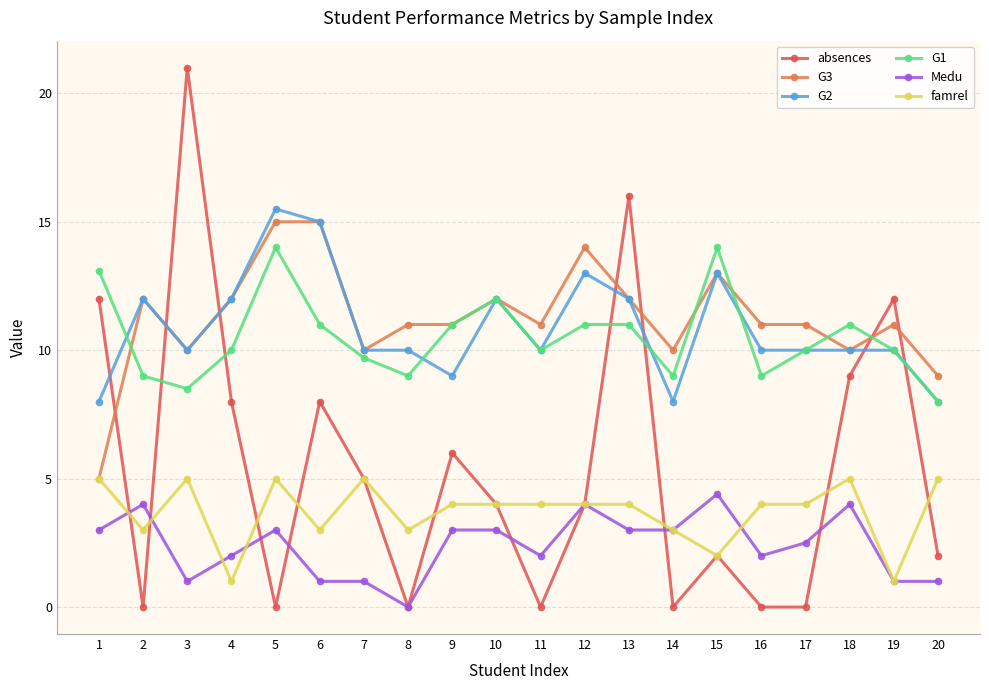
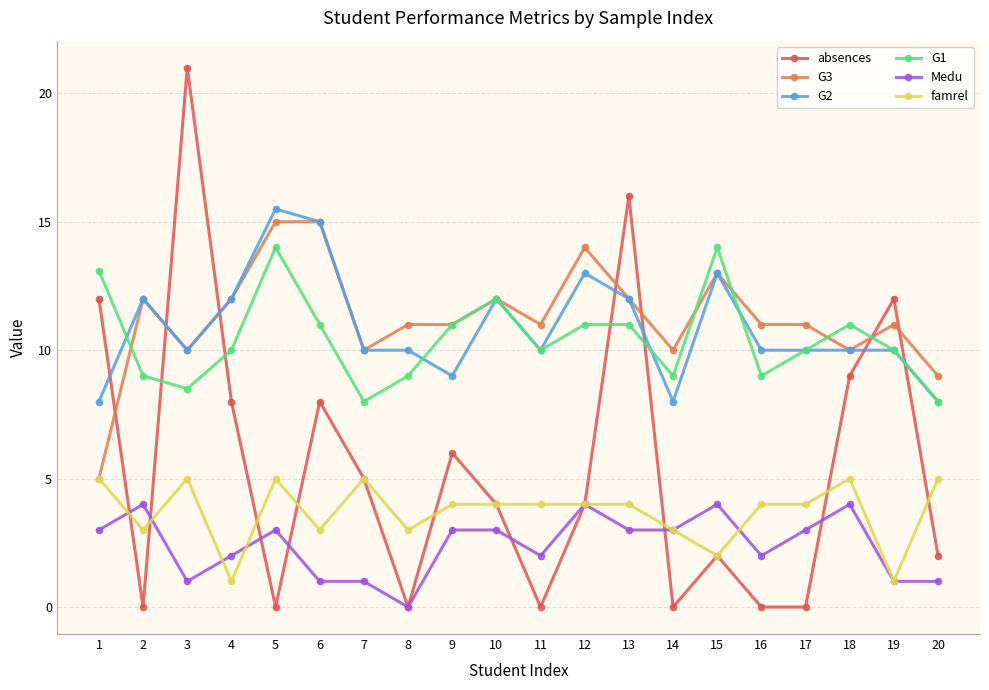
G1, 7: 9.7 -> 8.0
Medu, 15: 4.4 -> 4.0
Medu, 17: 2.5 -> 3.0
